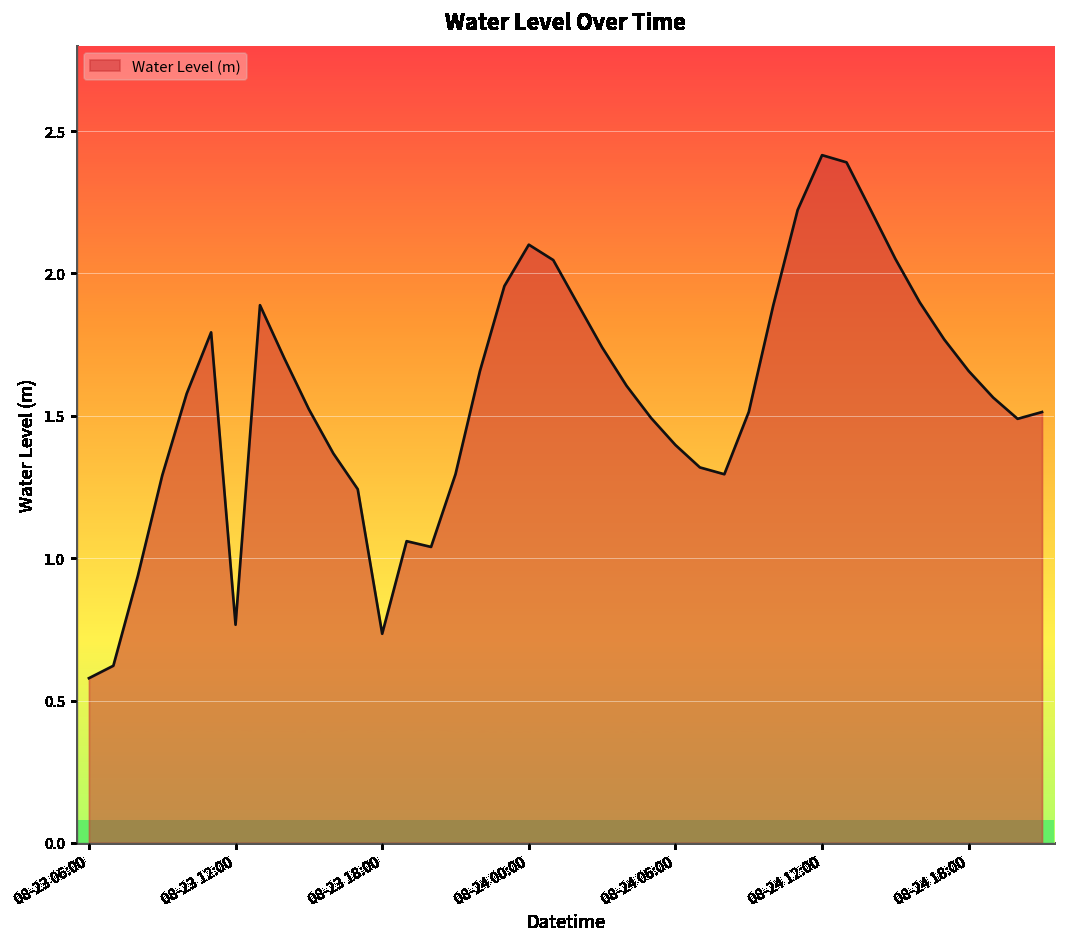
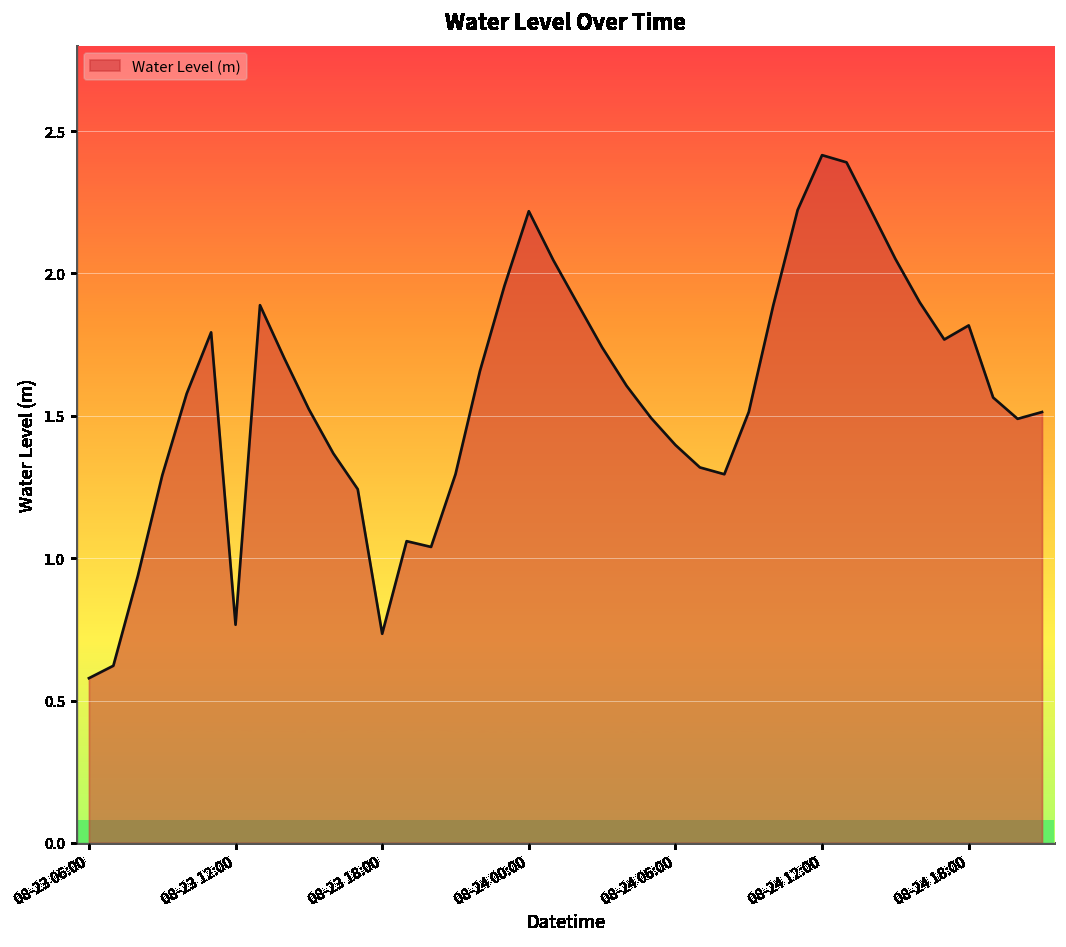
08-24 00:00: 2.10 -> 2.22
08-24 18:00: 1.66 -> 1.82
